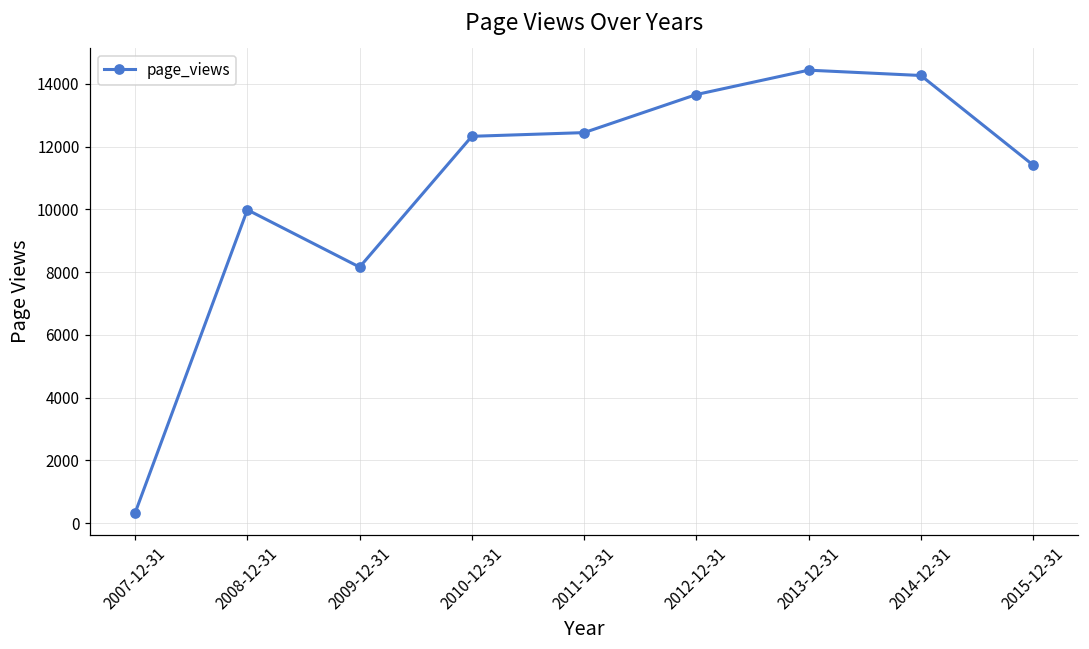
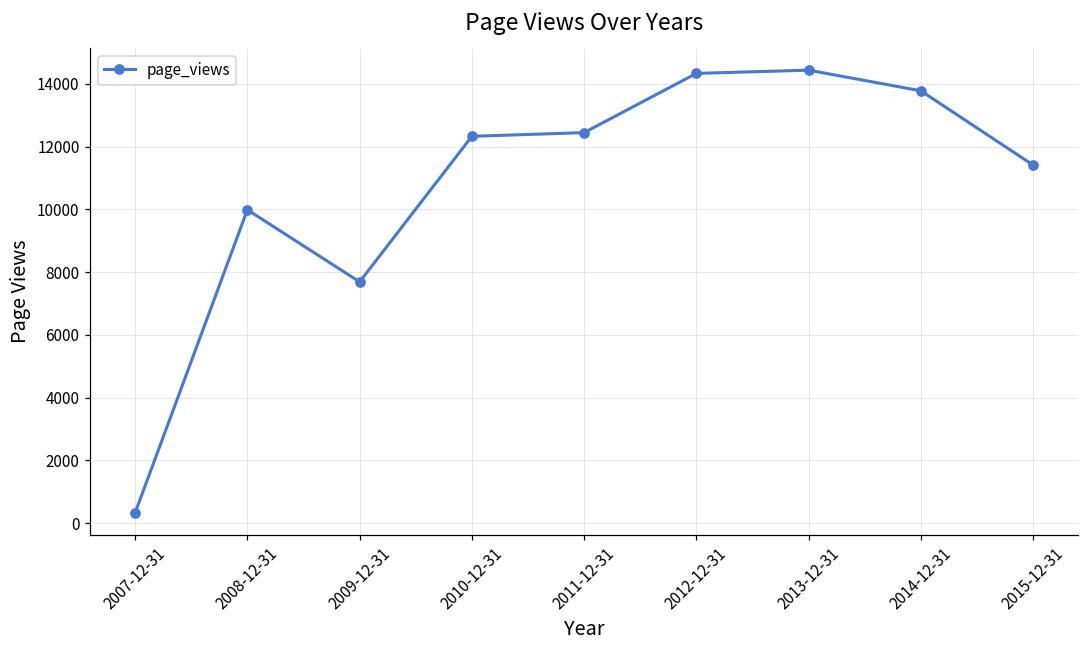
2009-12-31: 8200 -> 7700
2012-12-31: 13700 -> 14300
2014-12-31: 14300 -> 13800
